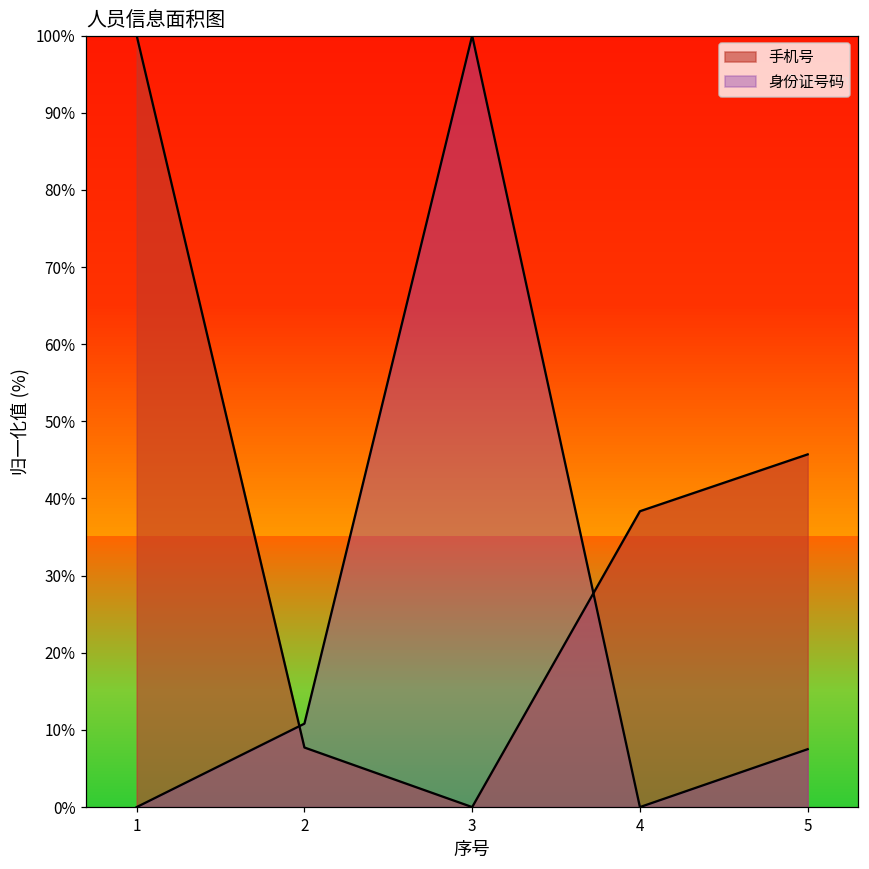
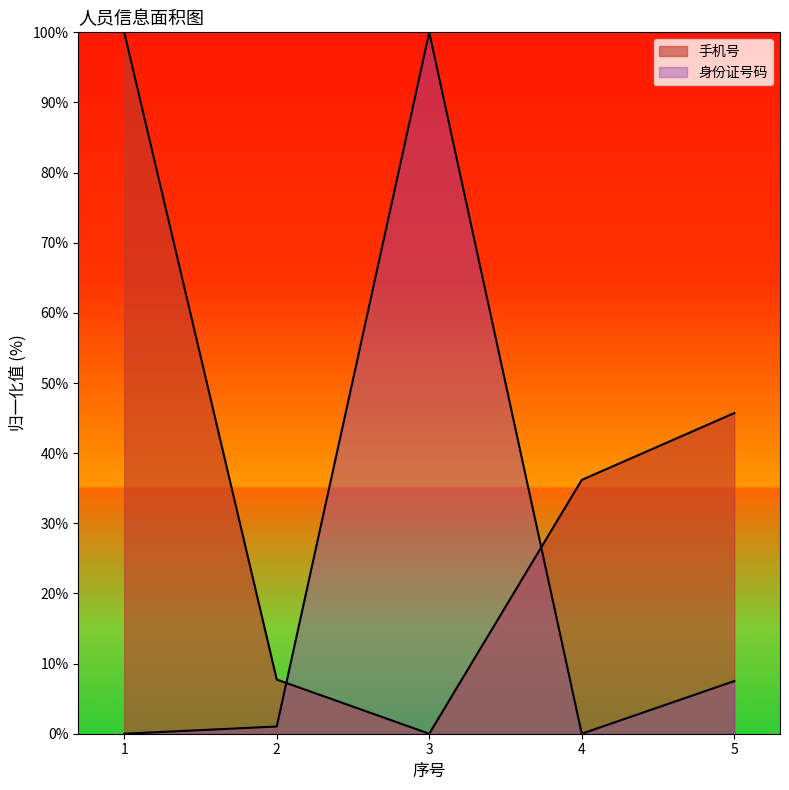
身份证号码, 2: 11% -> 1%
手机号, 4: 38% -> 36%
